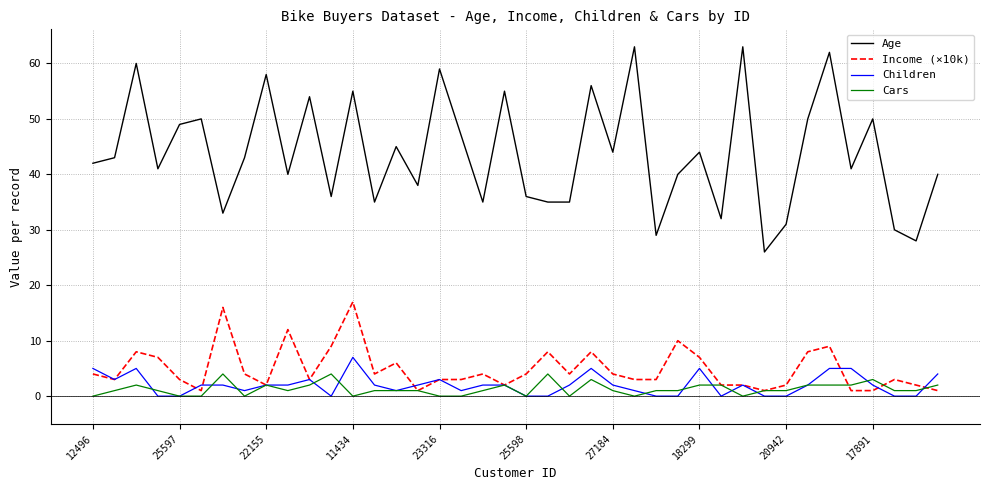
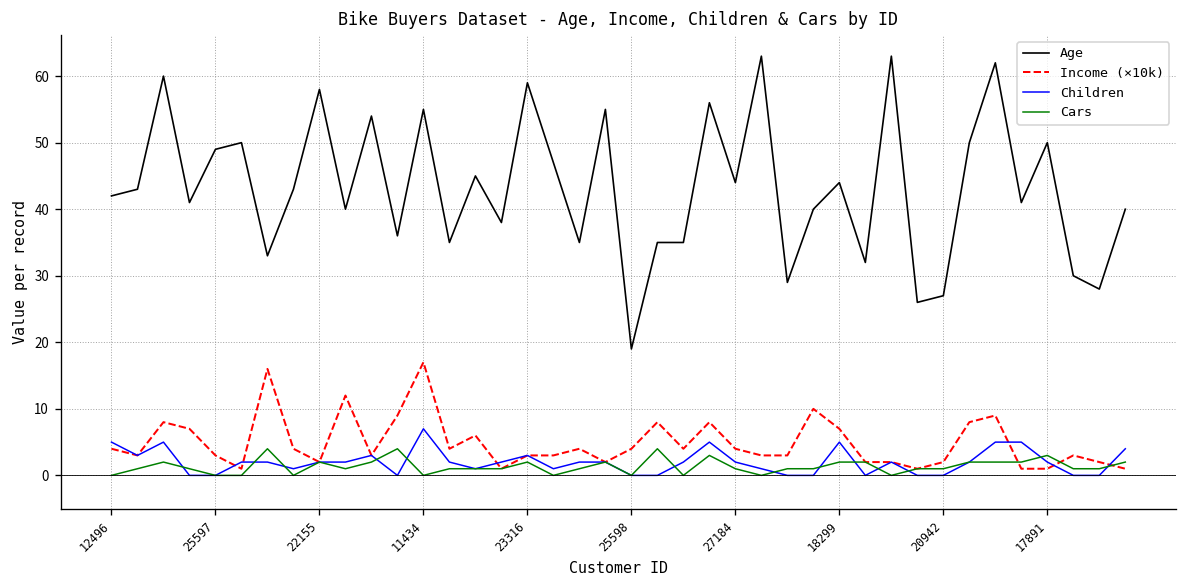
Cars, 23316: 0 -> 2
Age, 25598: 36 -> 19
Age, 20942: 31 -> 27
